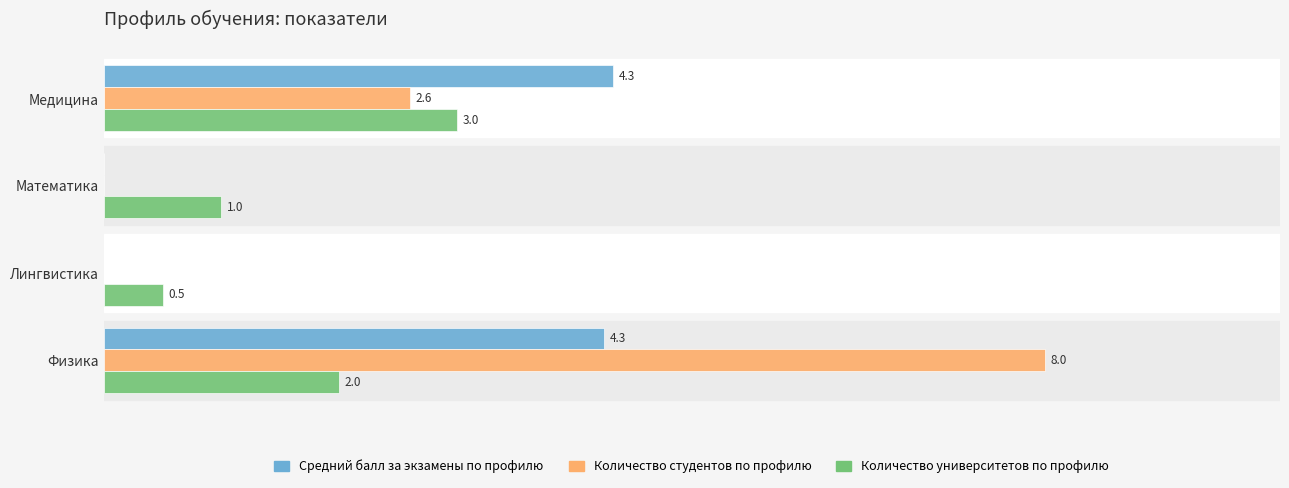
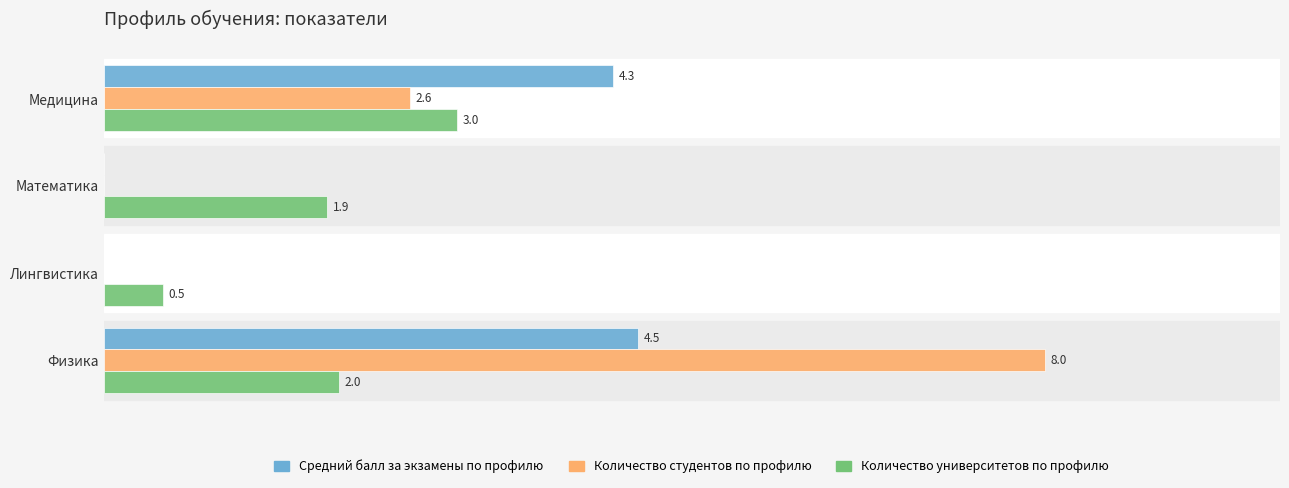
Количество университетов по профилю, Математика: 1.0 -> 1.9
Средний балл за экзамены по профилю, Физика: 4.3 -> 4.5
